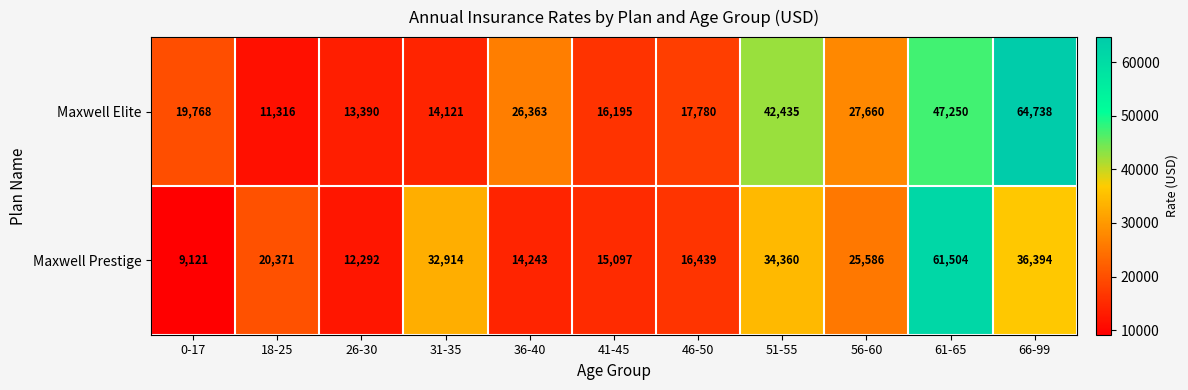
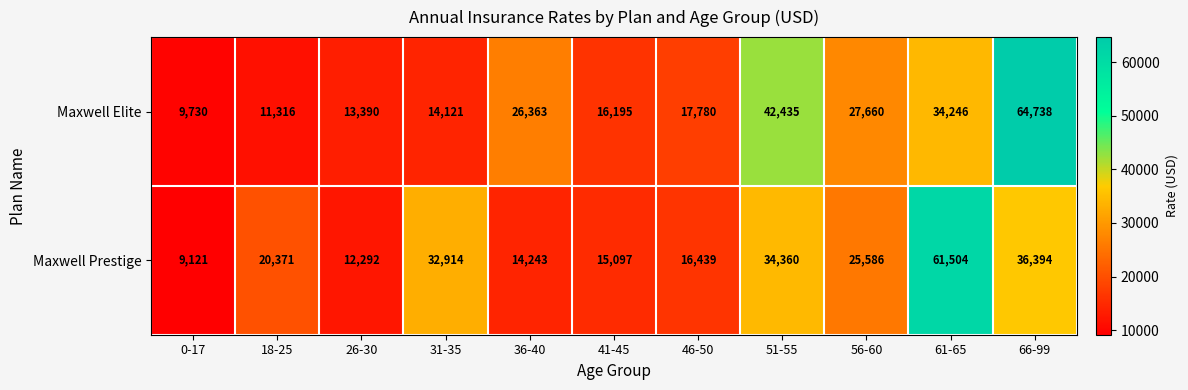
Maxwell Elite, 0-17: 19,768 -> 9,730
Maxwell Elite, 61-65: 47,250 -> 34,246
